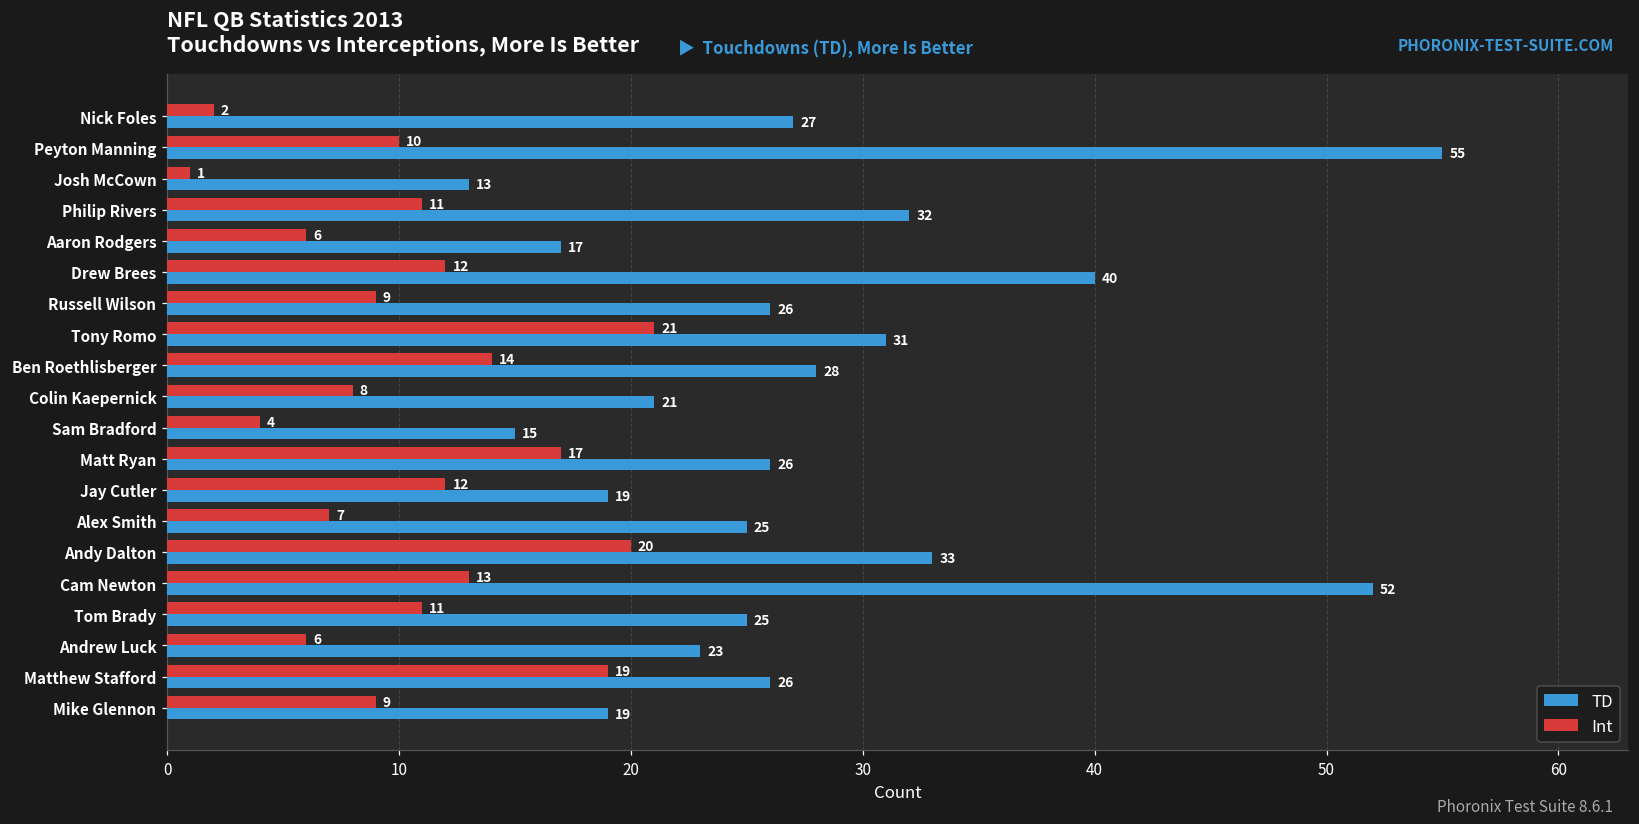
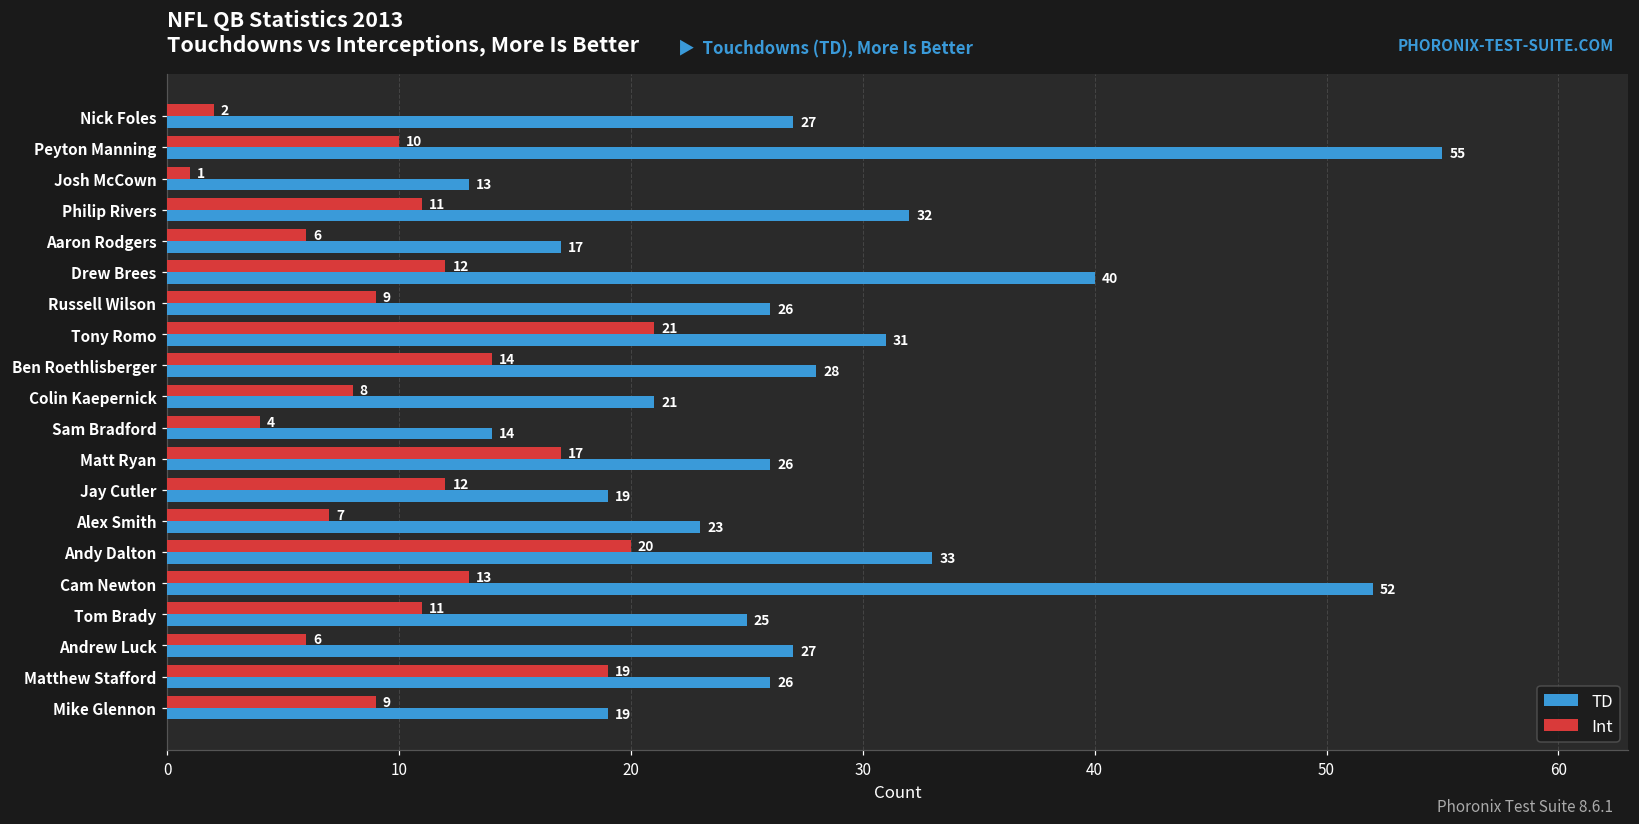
TD, Sam Bradford: 15 -> 14
TD, Alex Smith: 25 -> 23
TD, Andrew Luck: 23 -> 27
